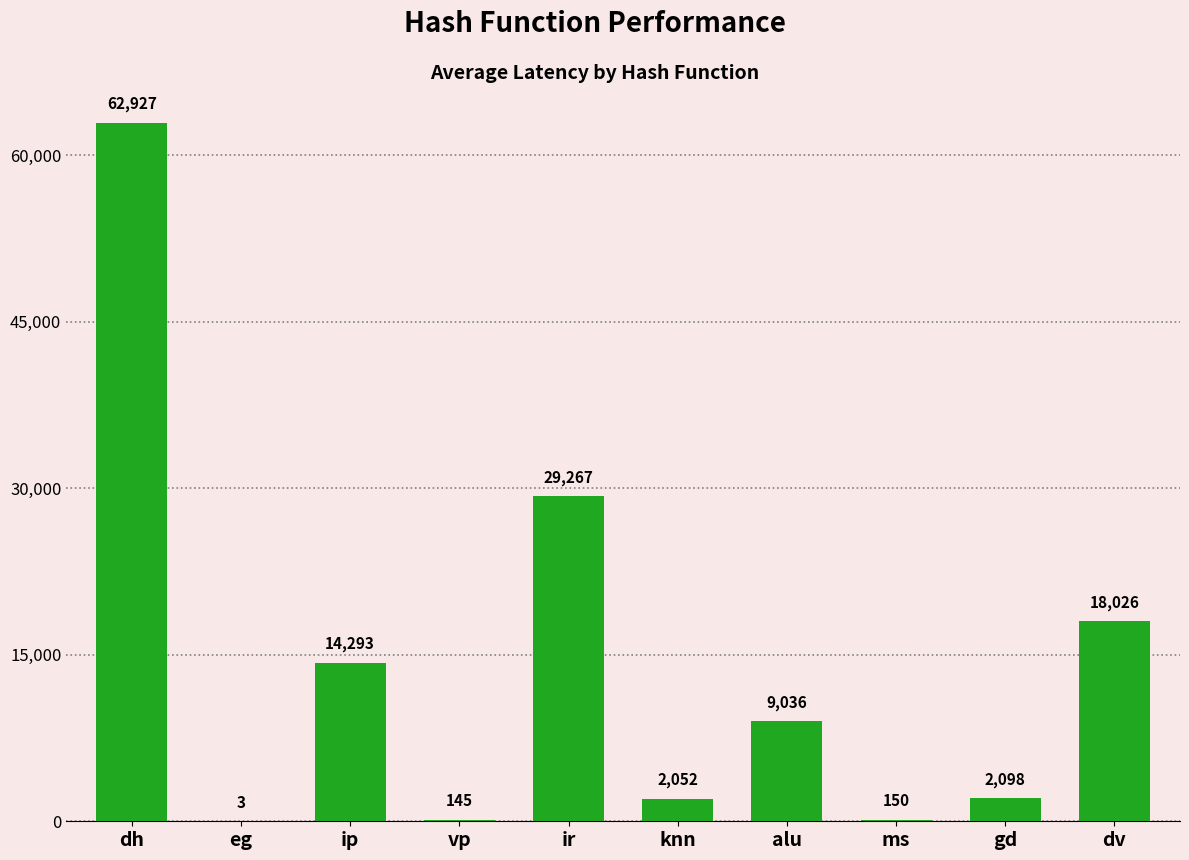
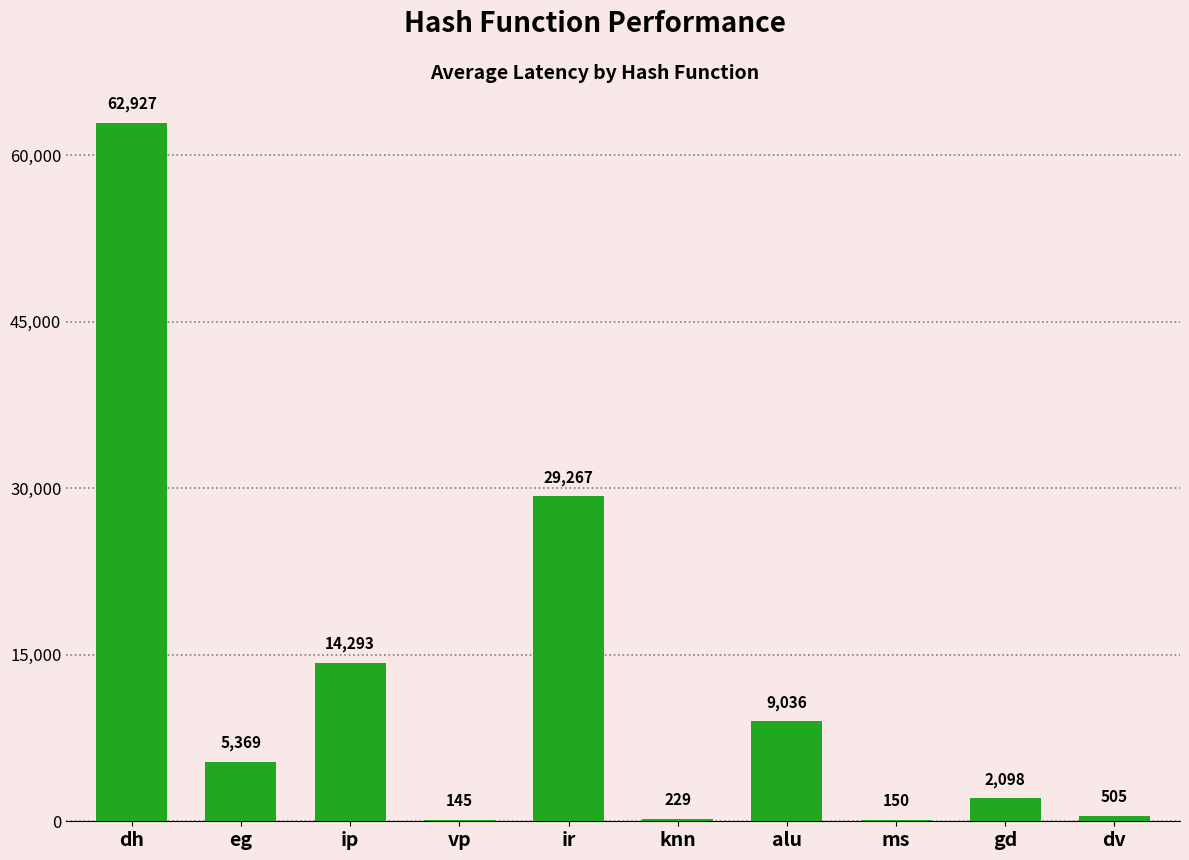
eg: 3 -> 5,369
knn: 2,052 -> 229
dv: 18,026 -> 505
